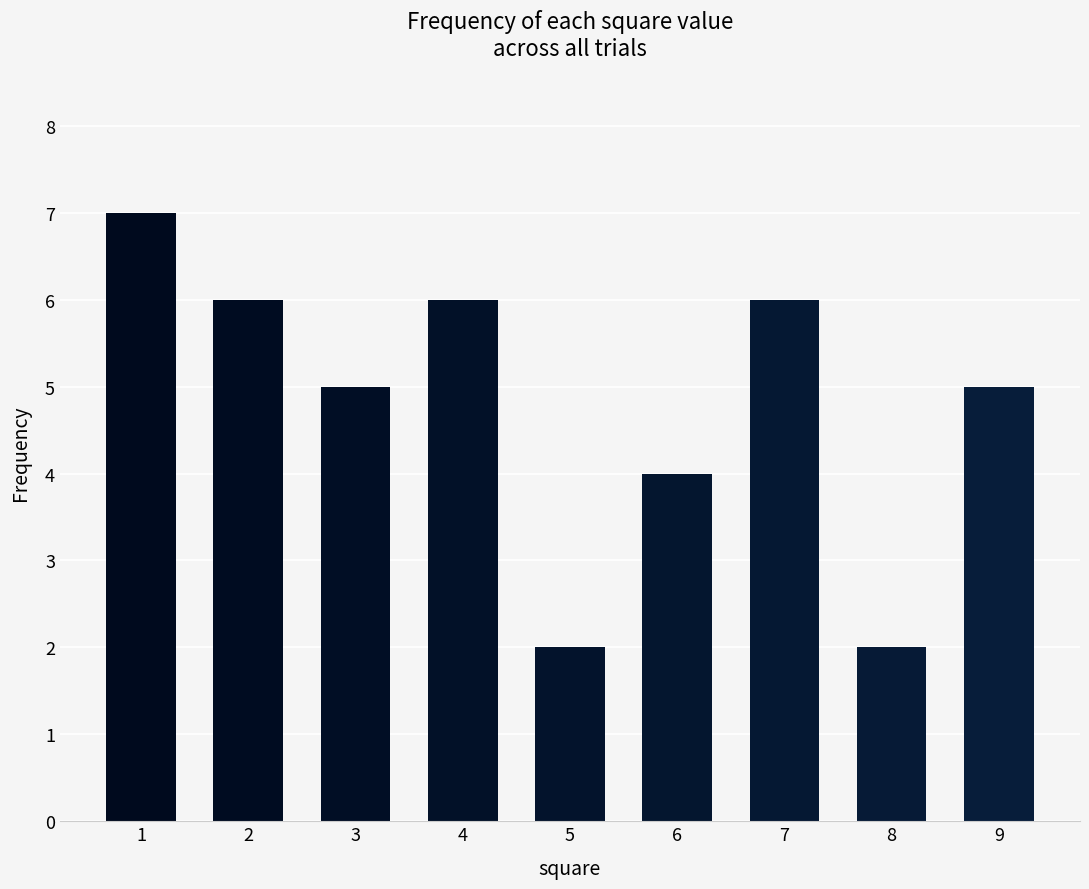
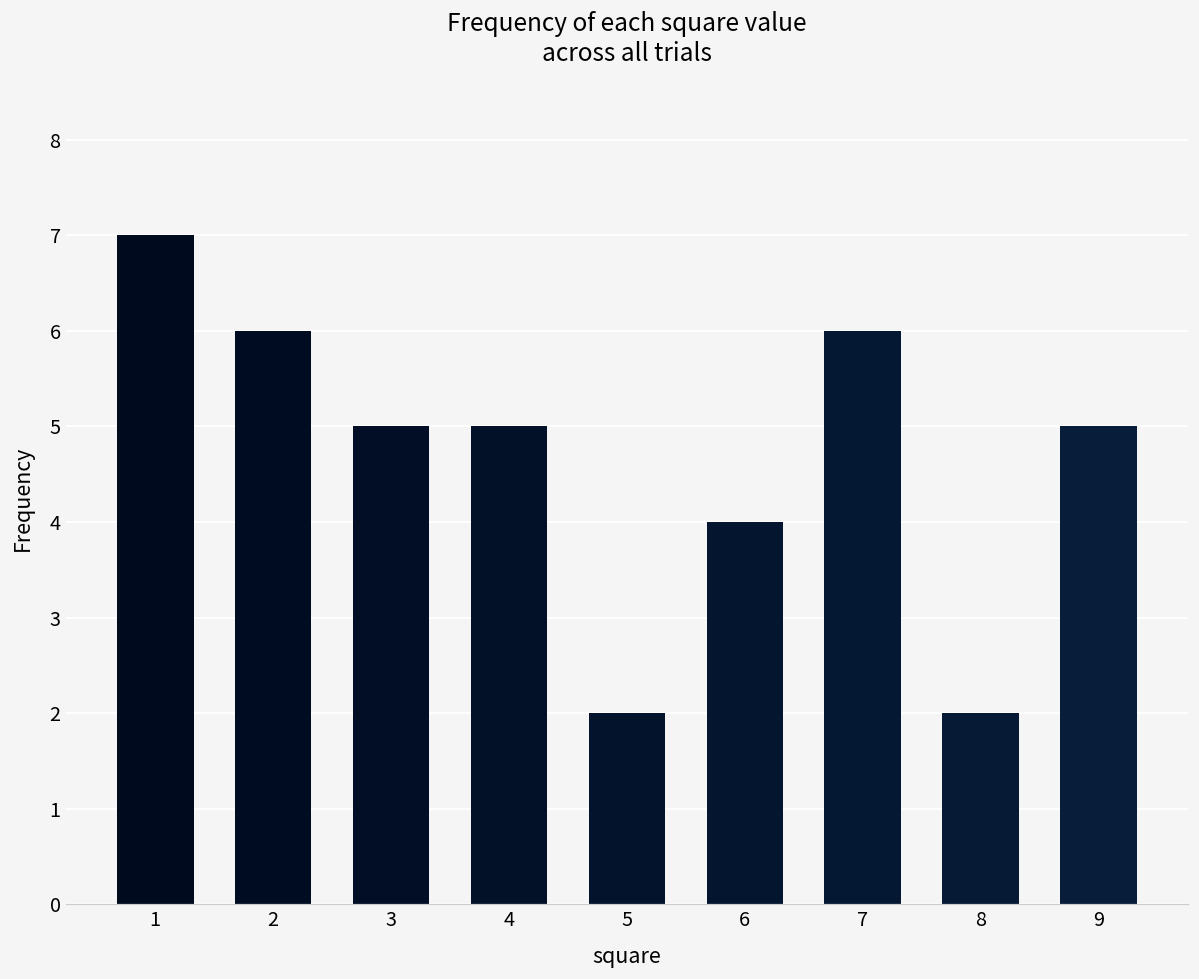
4: 6 -> 5
